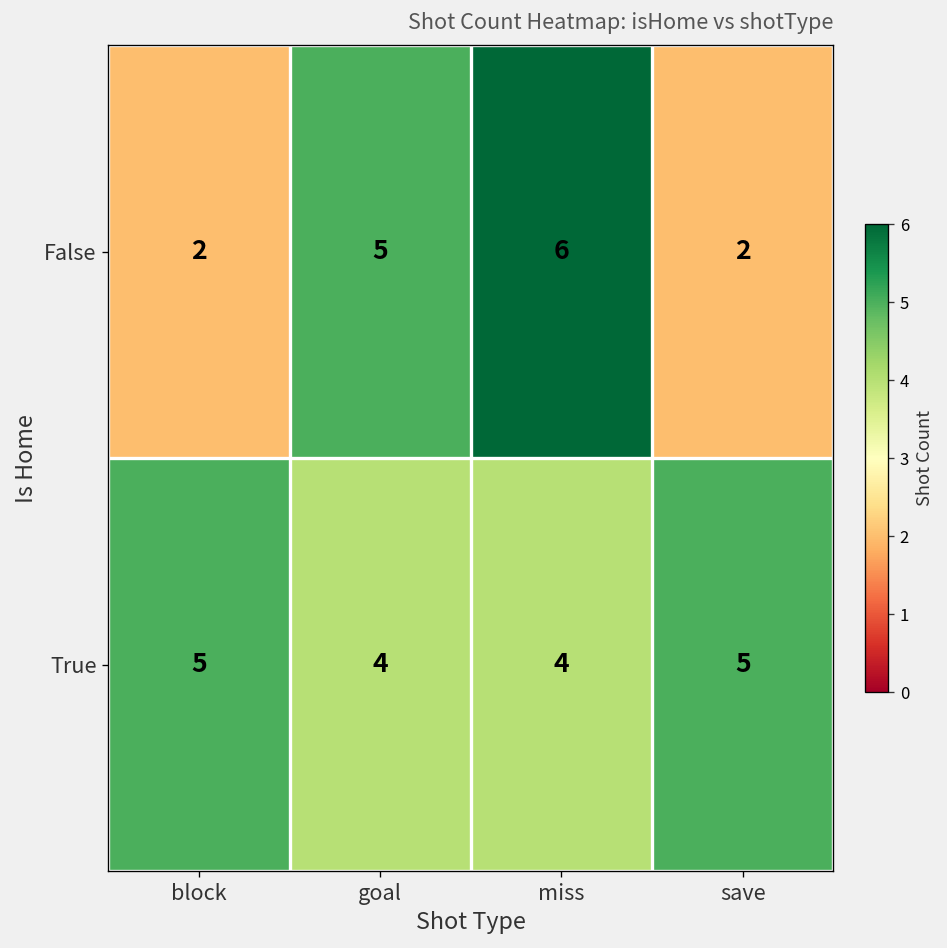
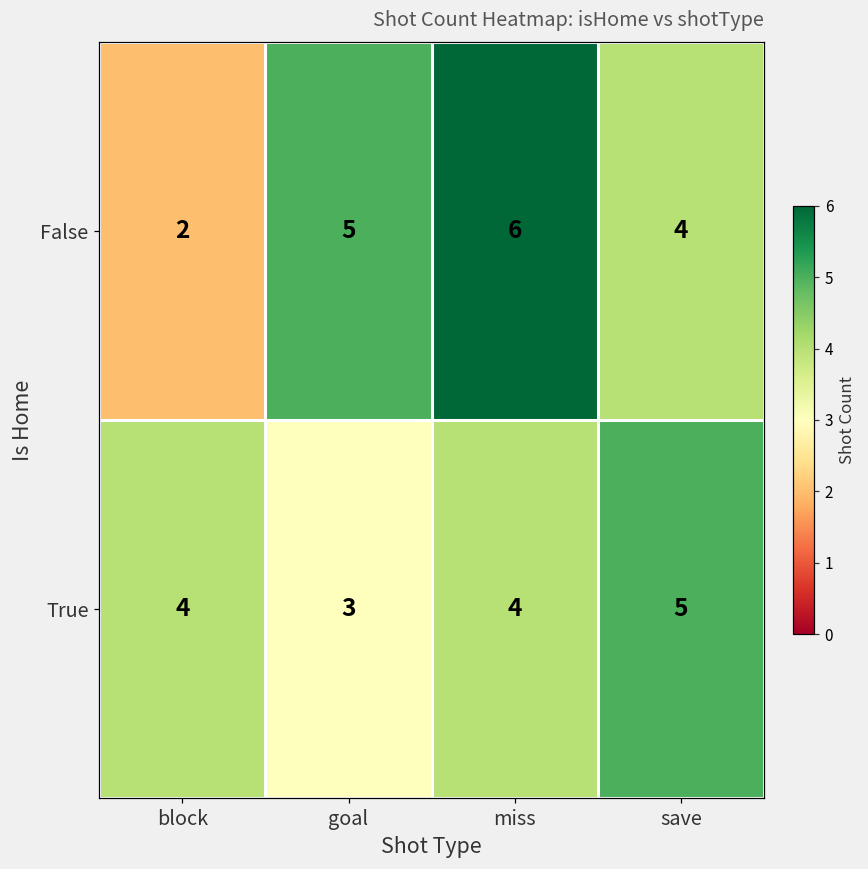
False, save: 2 -> 4
True, block: 5 -> 4
True, goal: 4 -> 3
